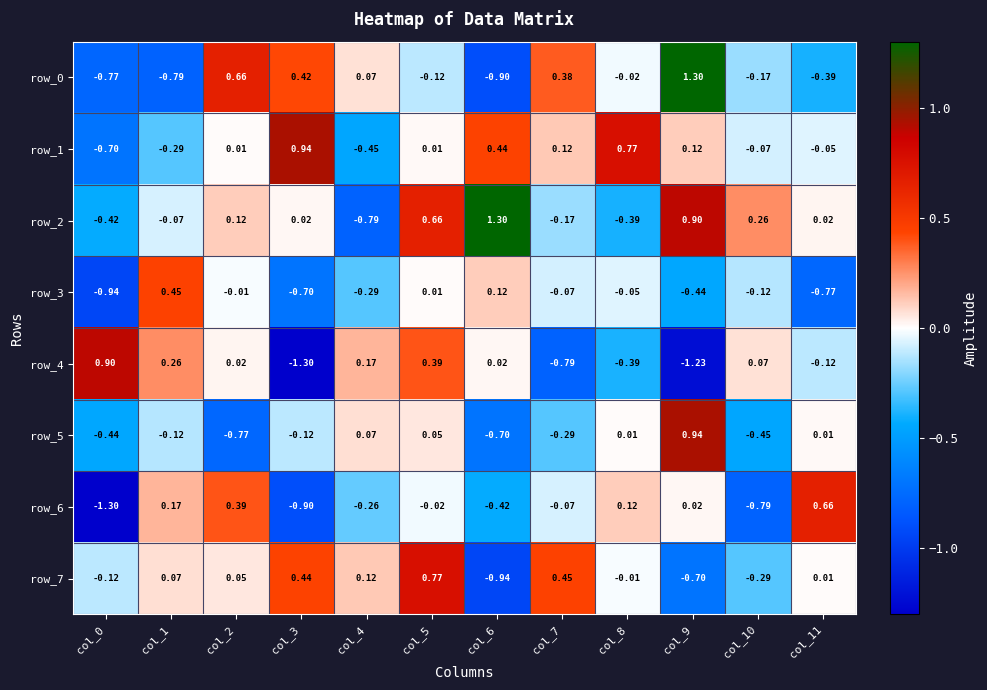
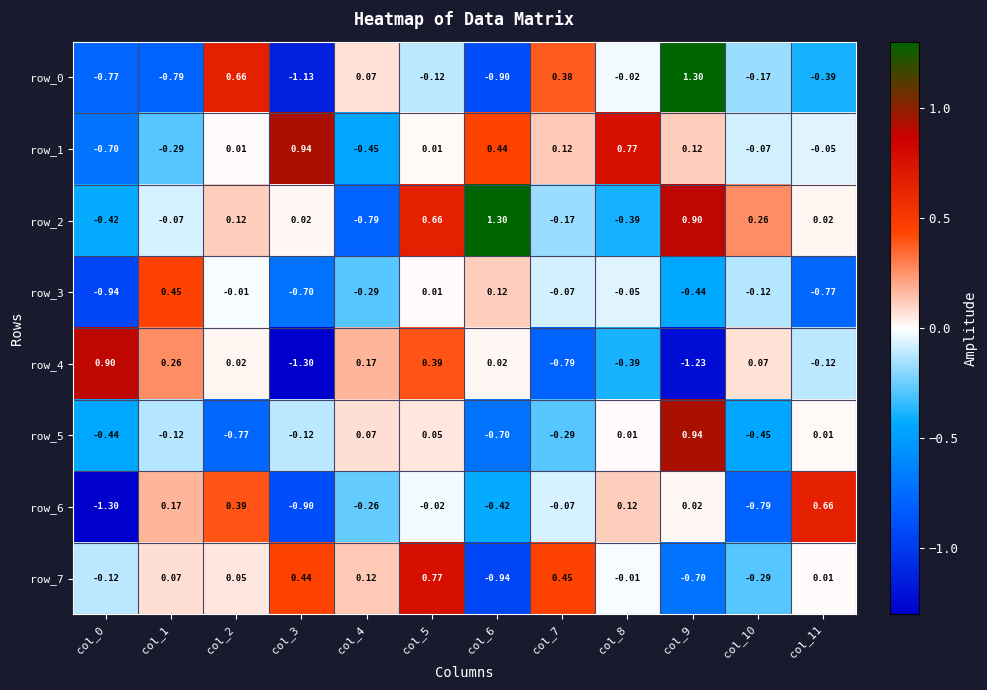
row_0, col_3: 0.42 -> -1.13
